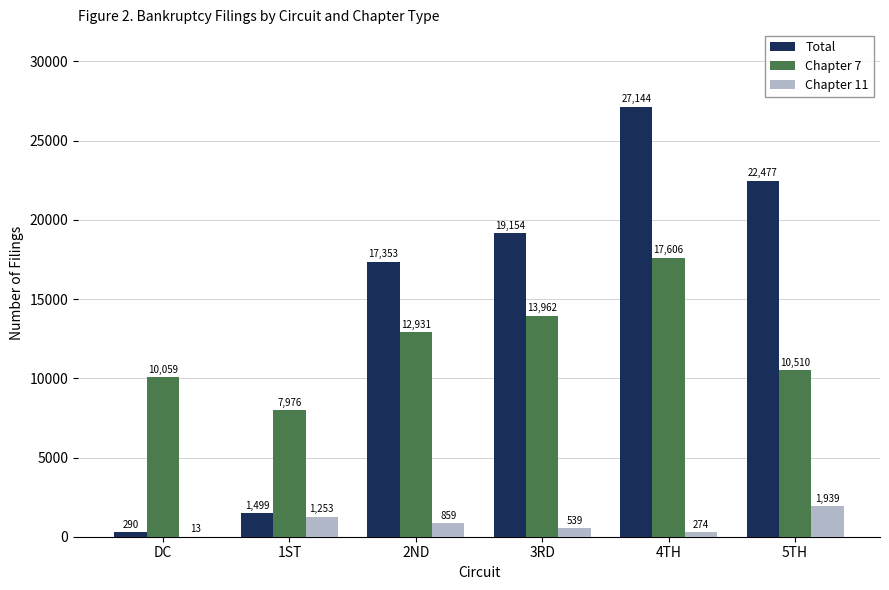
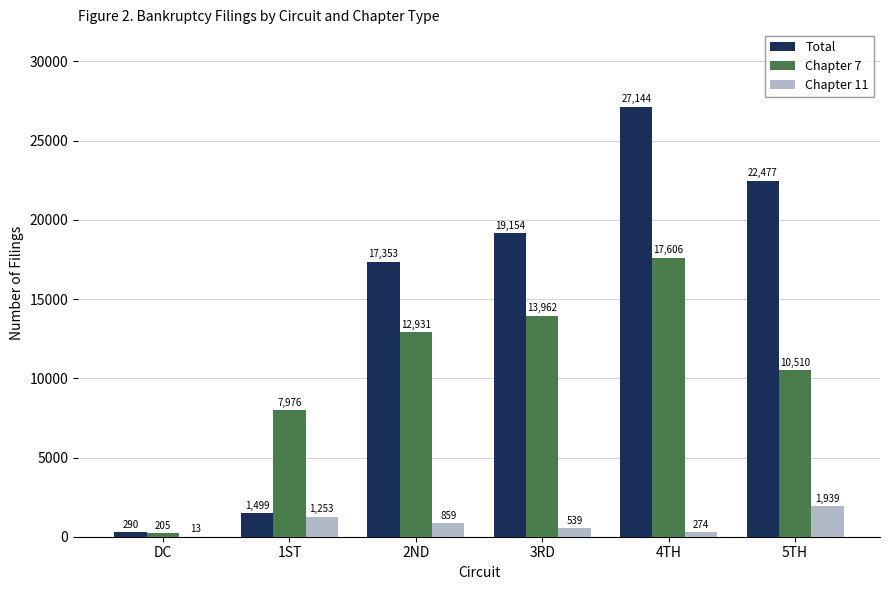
Chapter 7, DC: 10,059 -> 205
